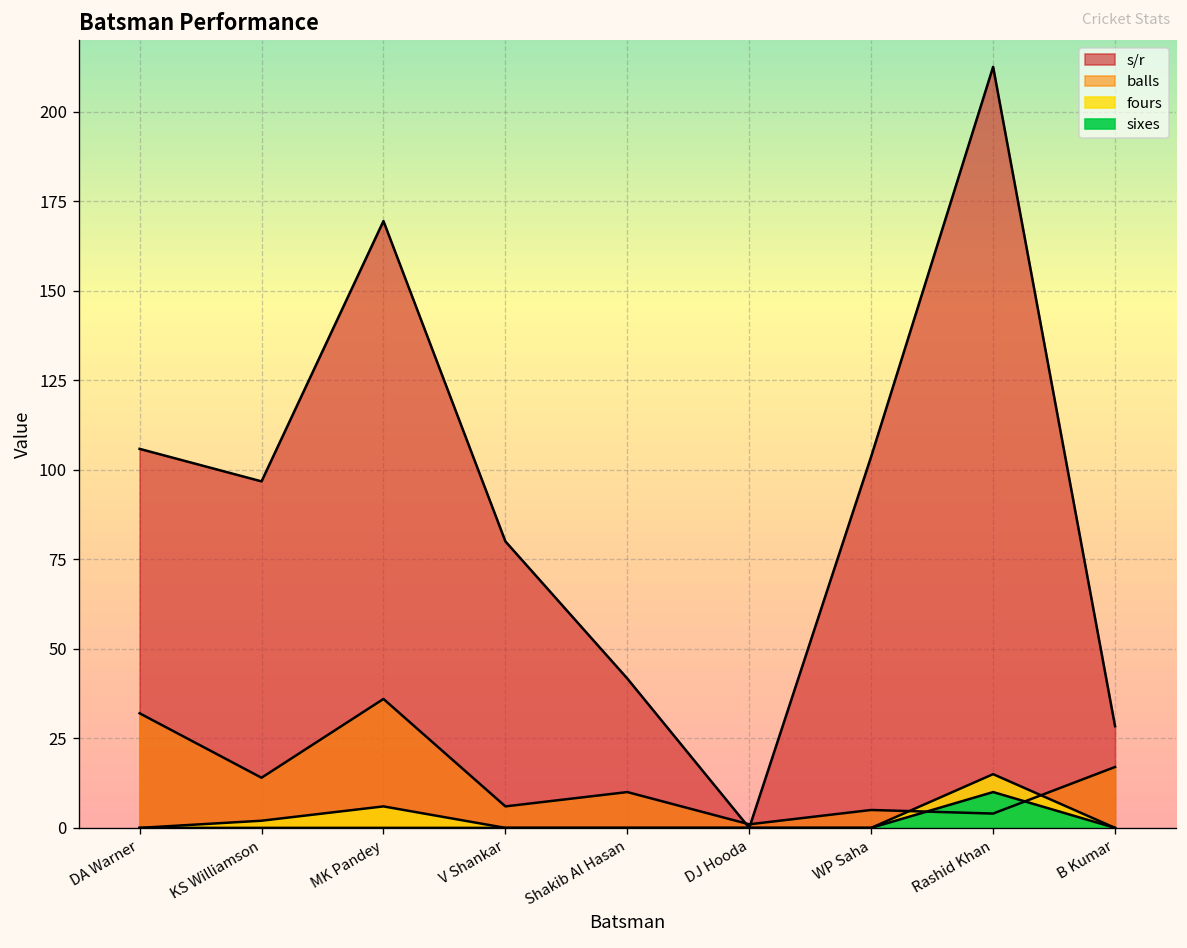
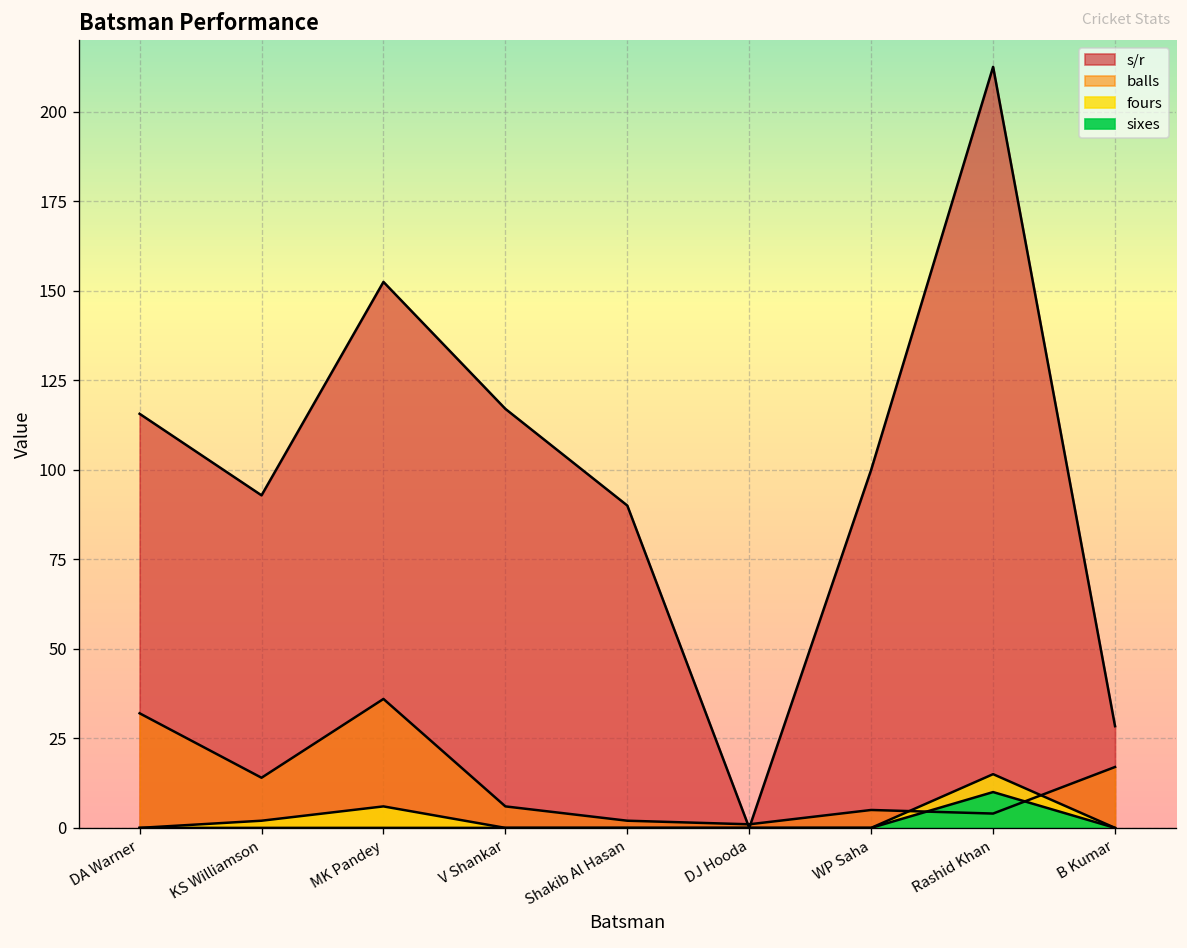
s/r, DA Warner: 106 -> 116
s/r, KS Williamson: 97 -> 93
s/r, MK Pandey: 169 -> 152
s/r, V Shankar: 80 -> 117
s/r, Shakib Al Hasan: 42 -> 90
balls, Shakib Al Hasan: 10 -> 2
s/r, WP Saha: 104 -> 100
